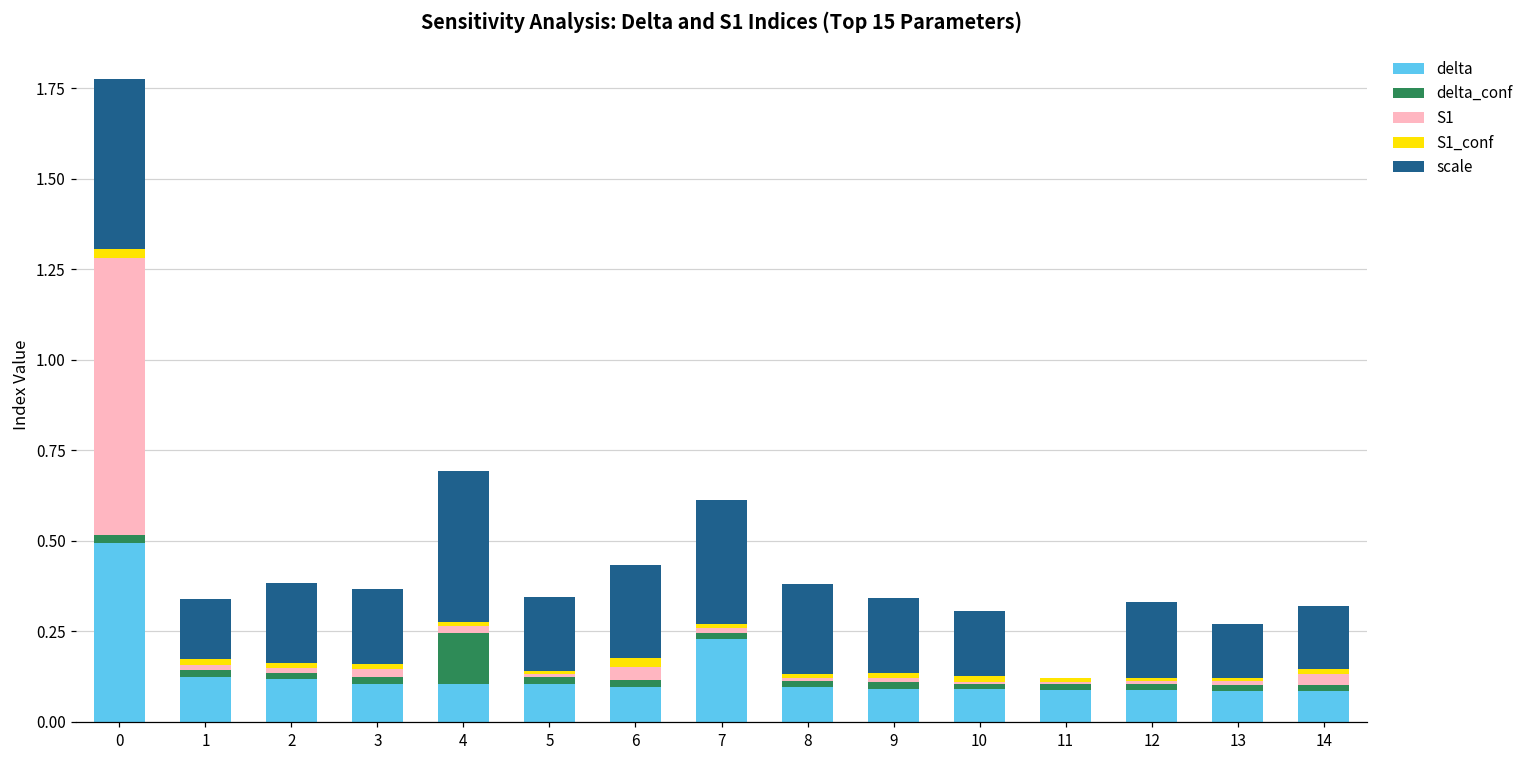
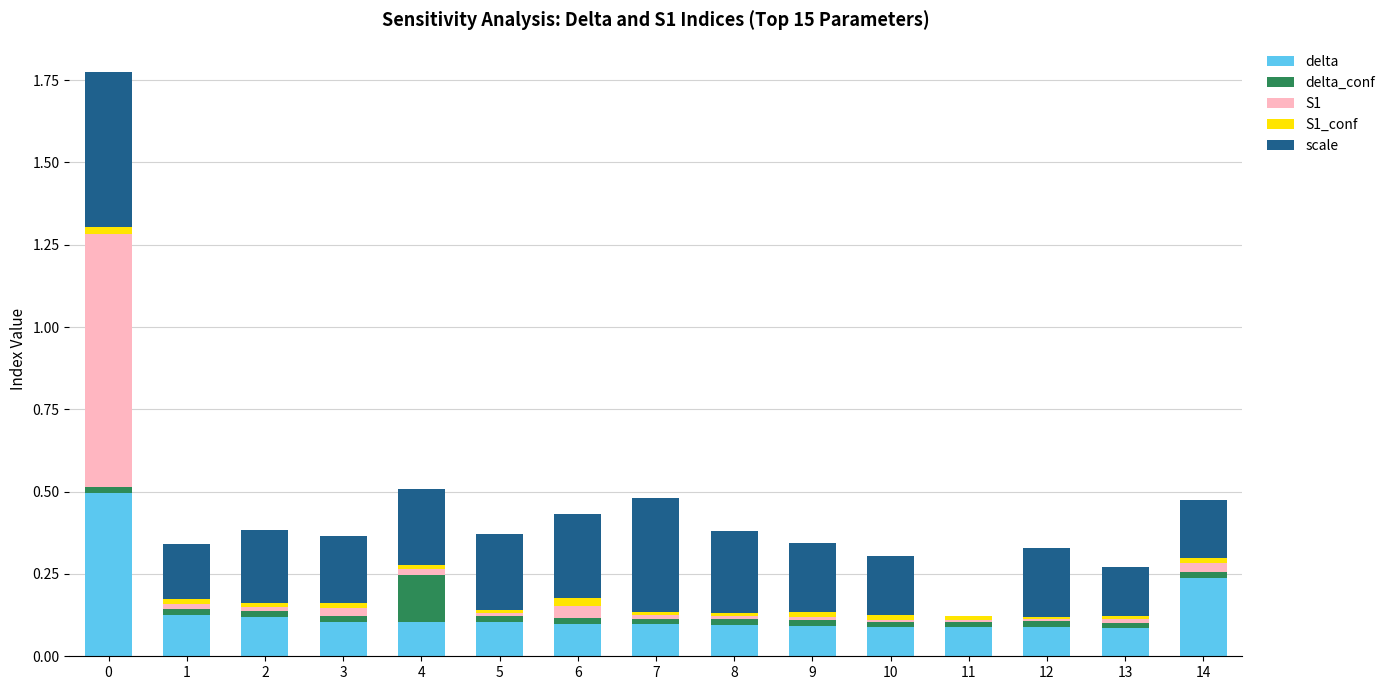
scale, 4: 0.42 -> 0.23
scale, 5: 0.21 -> 0.23
delta, 7: 0.23 -> 0.10
delta, 14: 0.08 -> 0.24
